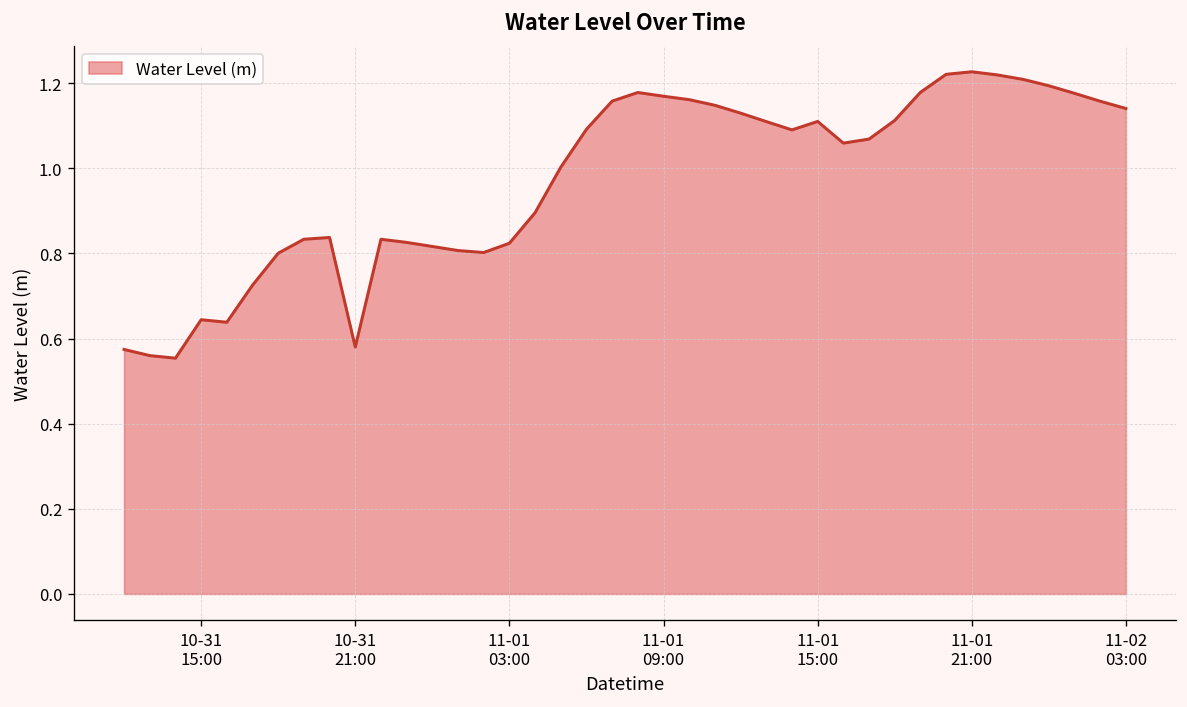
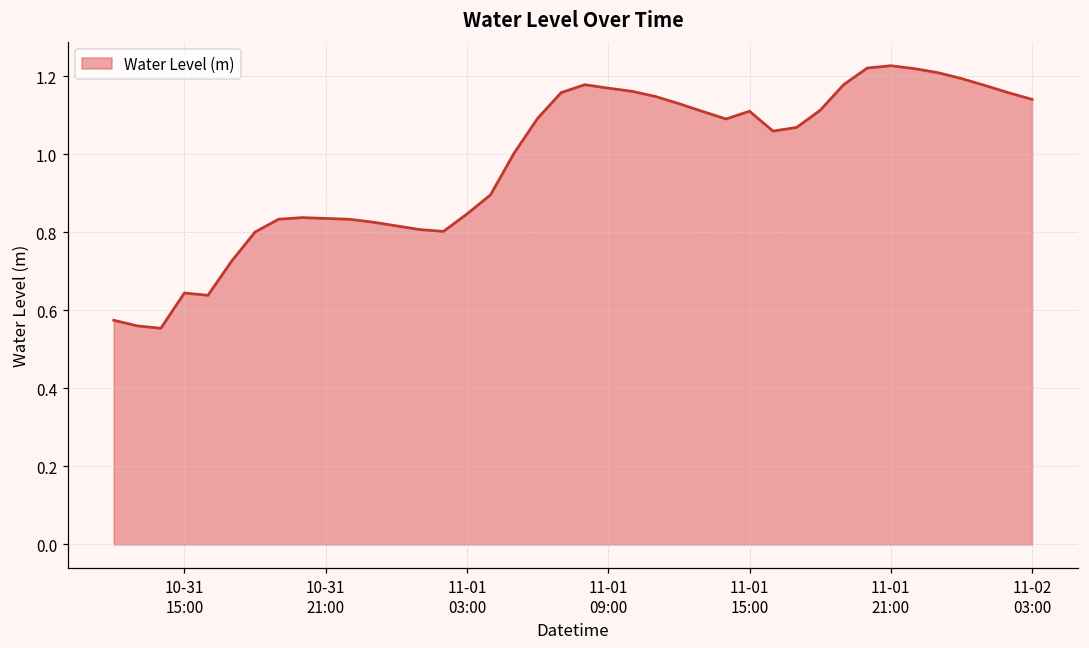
10-31 21:00: 0.58 -> 0.84
11-01 03:00: 0.82 -> 0.85
